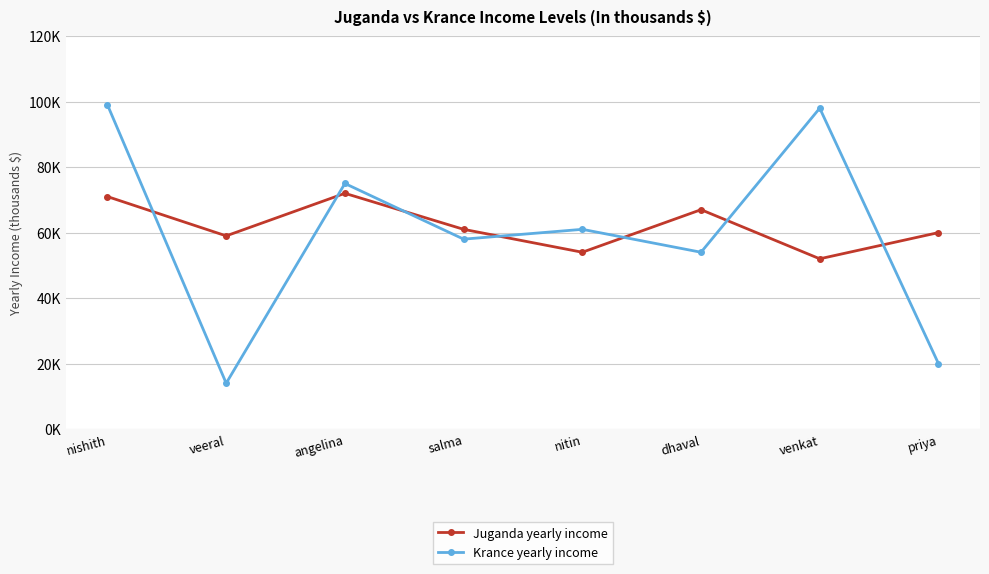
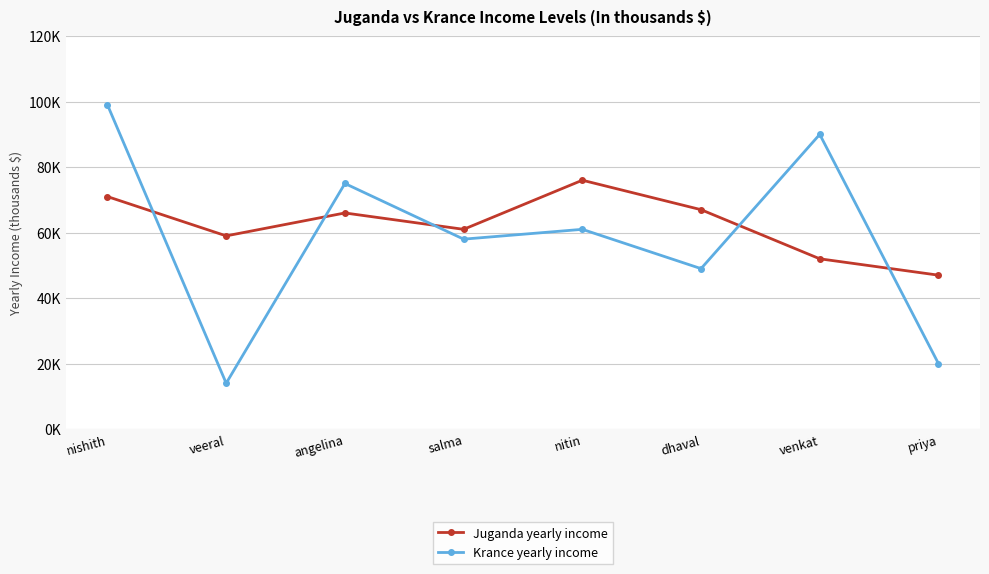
Juganda yearly income, angelina: 72000 -> 66000
Juganda yearly income, nitin: 54000 -> 76000
Krance yearly income, dhaval: 54000 -> 49000
Krance yearly income, venkat: 98000 -> 90000
Juganda yearly income, priya: 60000 -> 47000
